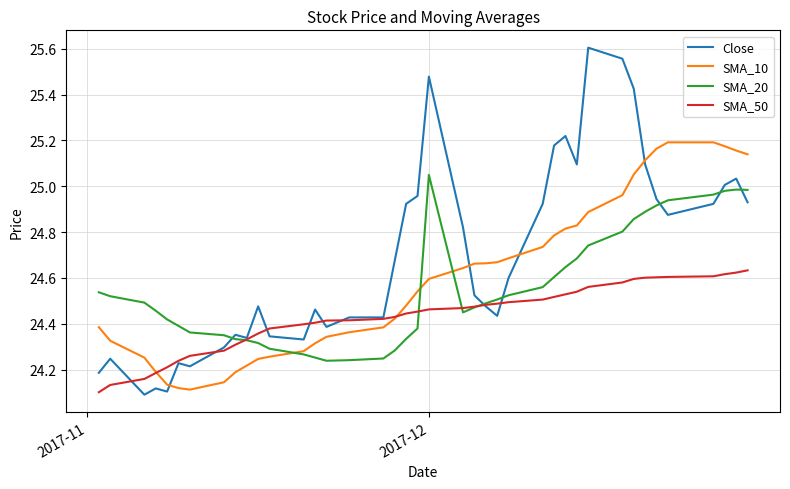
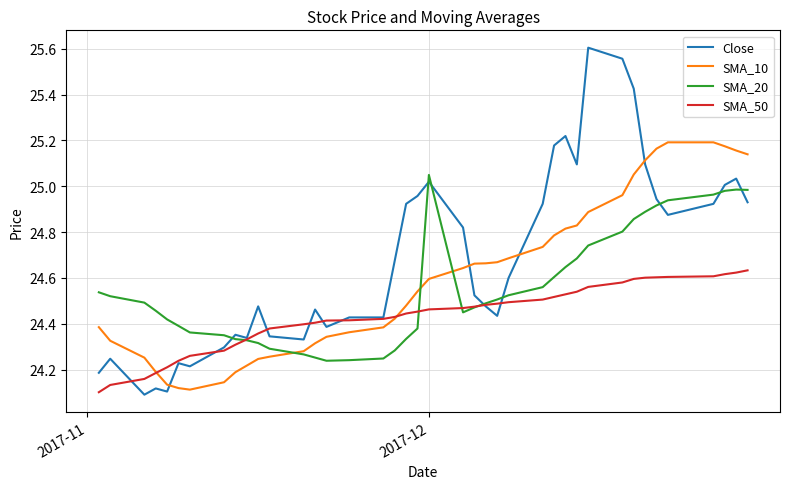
Close, 2017-12: 25.48 -> 25.02
